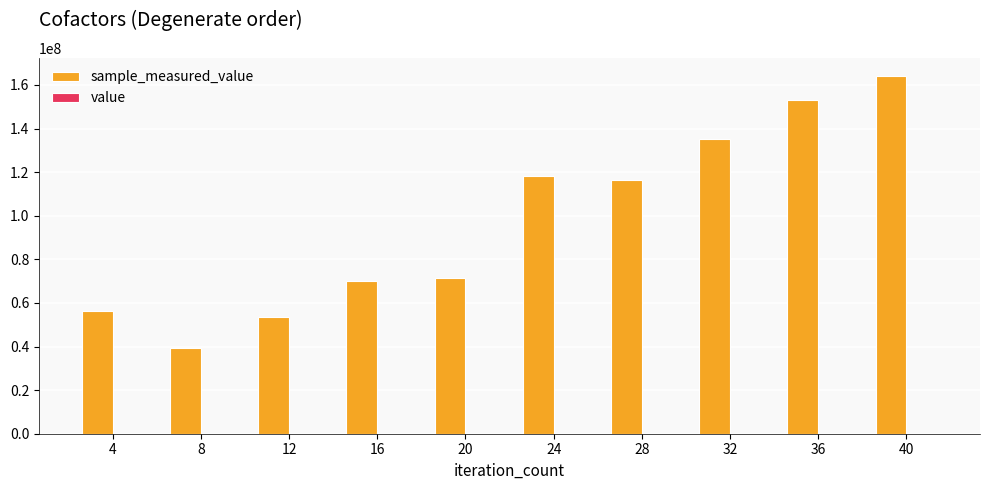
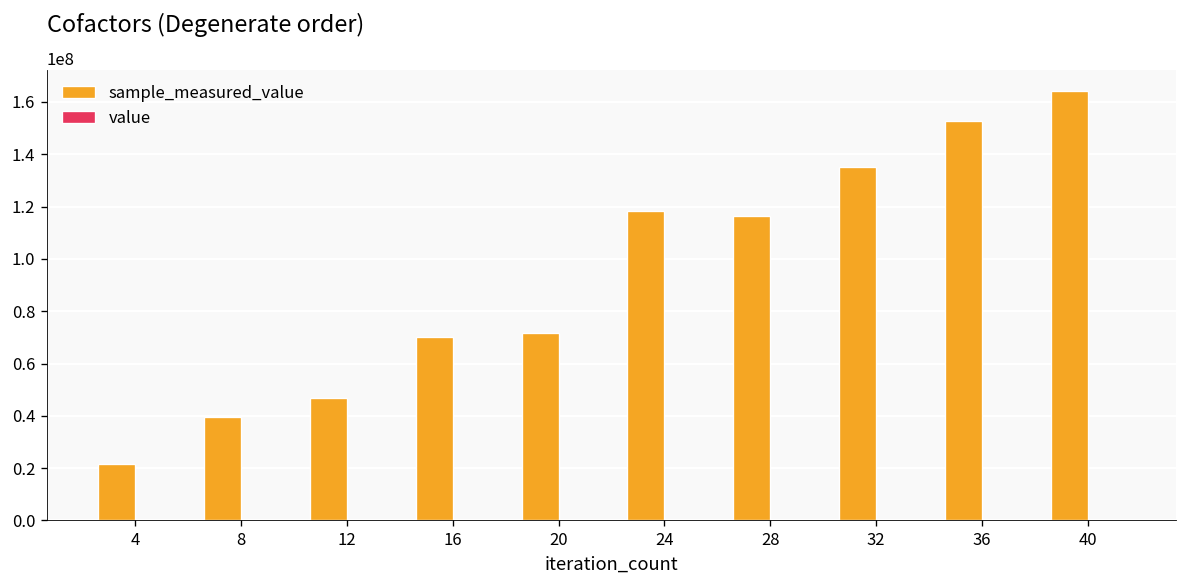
sample_measured_value, 4: 56000000 -> 21000000
sample_measured_value, 12: 54000000 -> 47000000
